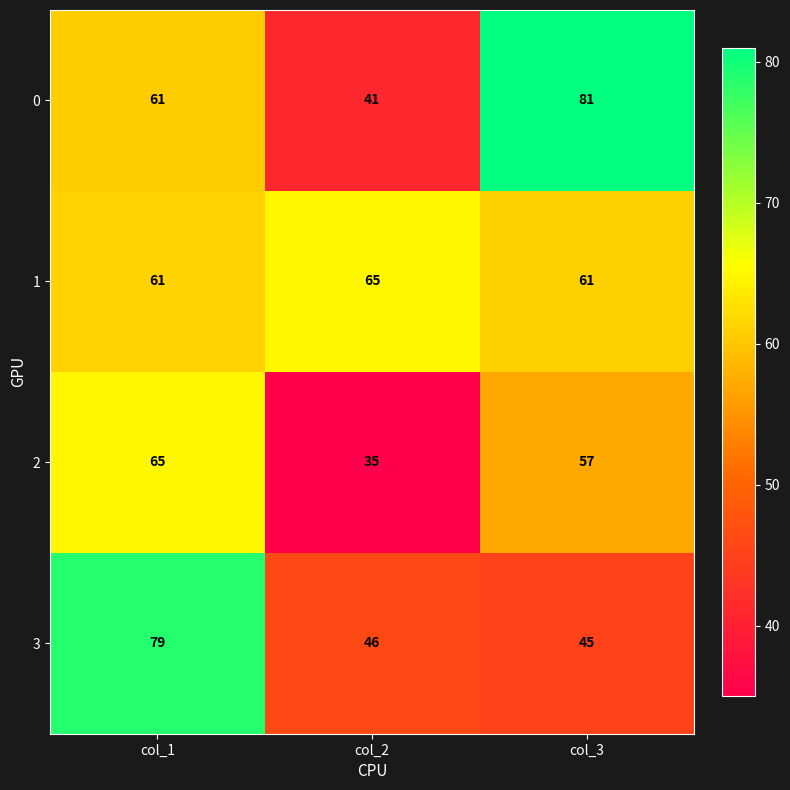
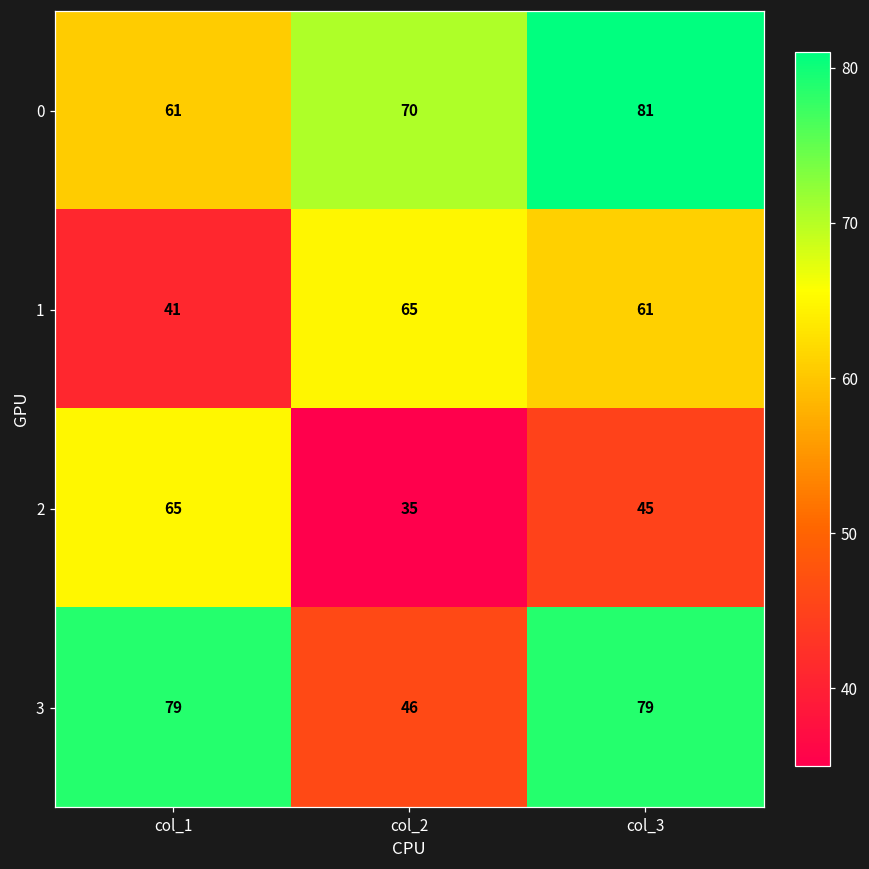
0, col_2: 41 -> 70
1, col_1: 61 -> 41
2, col_3: 57 -> 45
3, col_3: 45 -> 79
